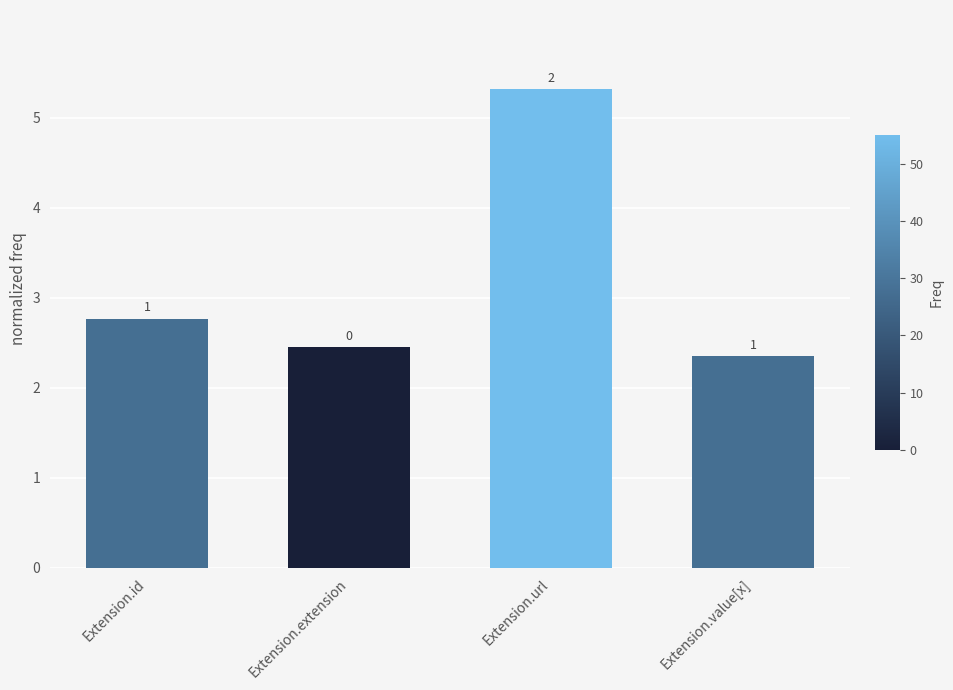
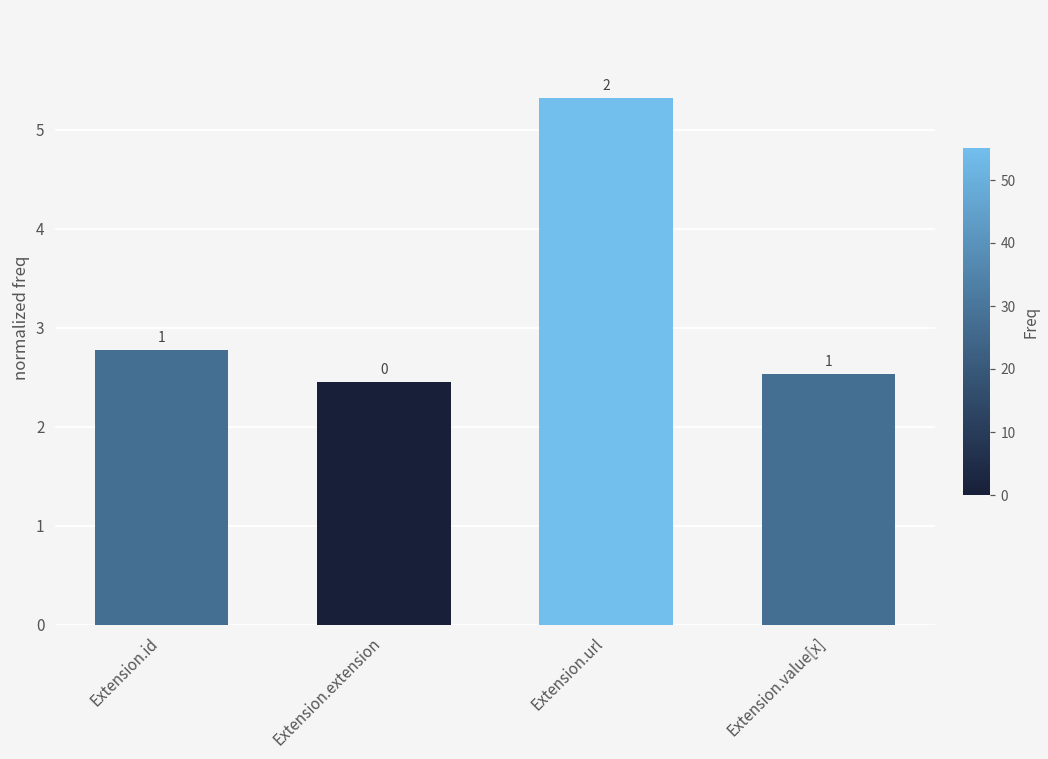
Extension.value[x]: 2.4 -> 2.5
